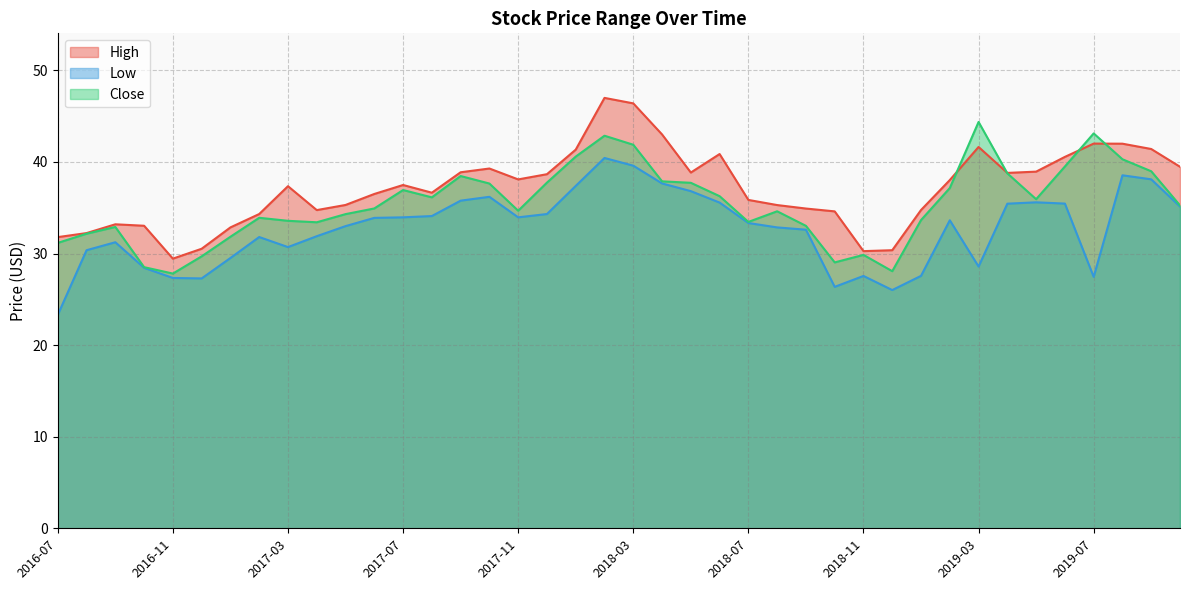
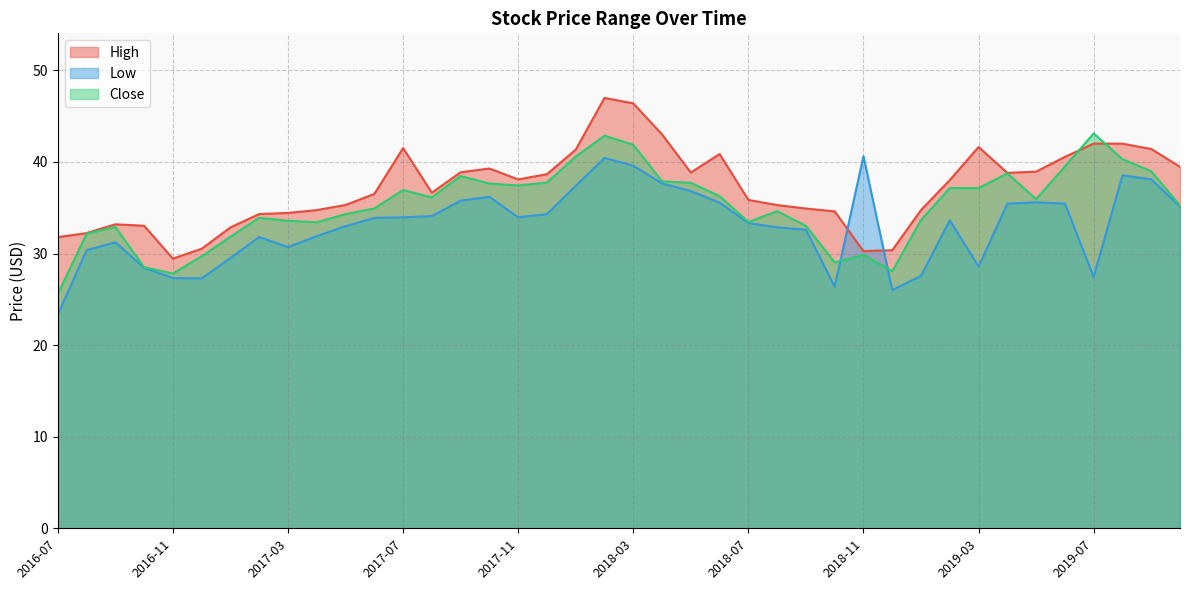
Close, 2016-07: 31 -> 26
High, 2017-03: 37 -> 34
High, 2017-07: 37 -> 42
Close, 2017-11: 35 -> 37
Low, 2018-11: 28 -> 41
Close, 2019-03: 44 -> 37
